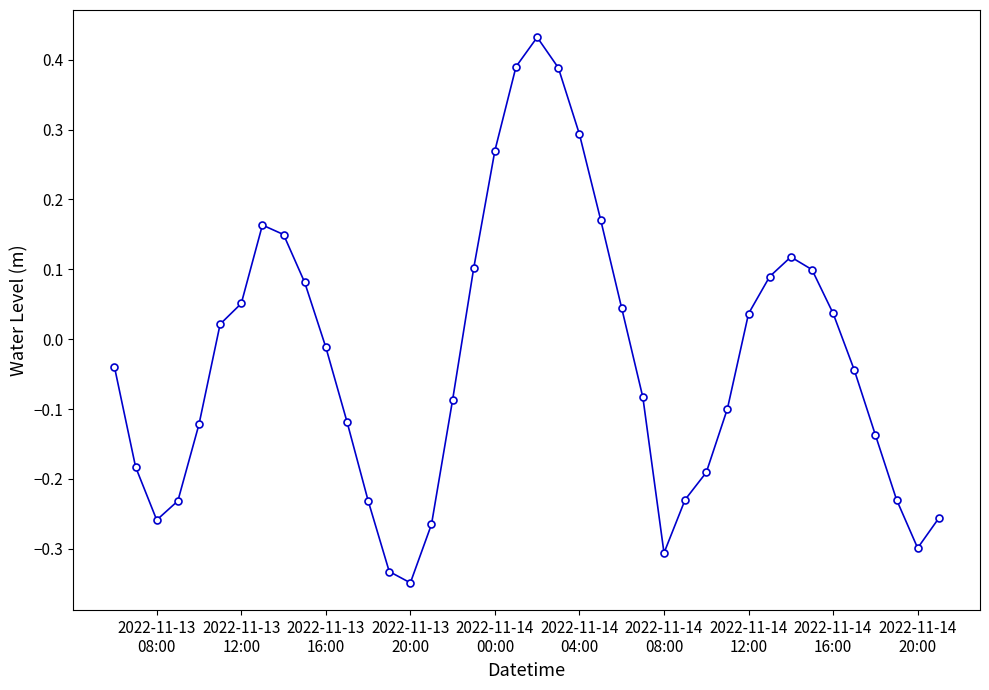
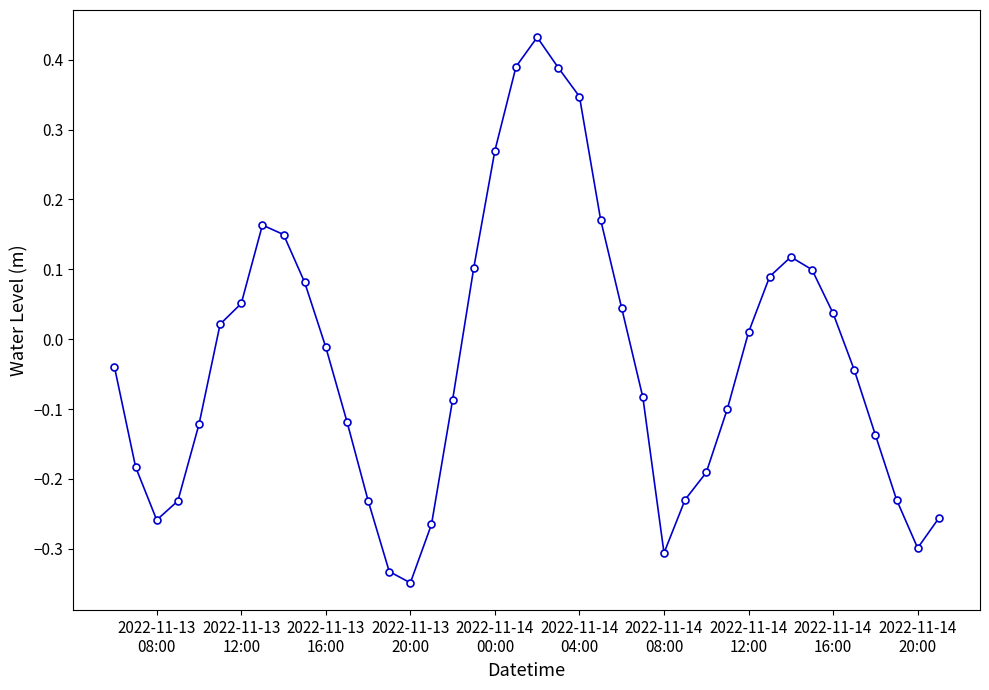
2022-11-14 04:00: 0.29 -> 0.35
2022-11-14 12:00: 0.04 -> 0.01
